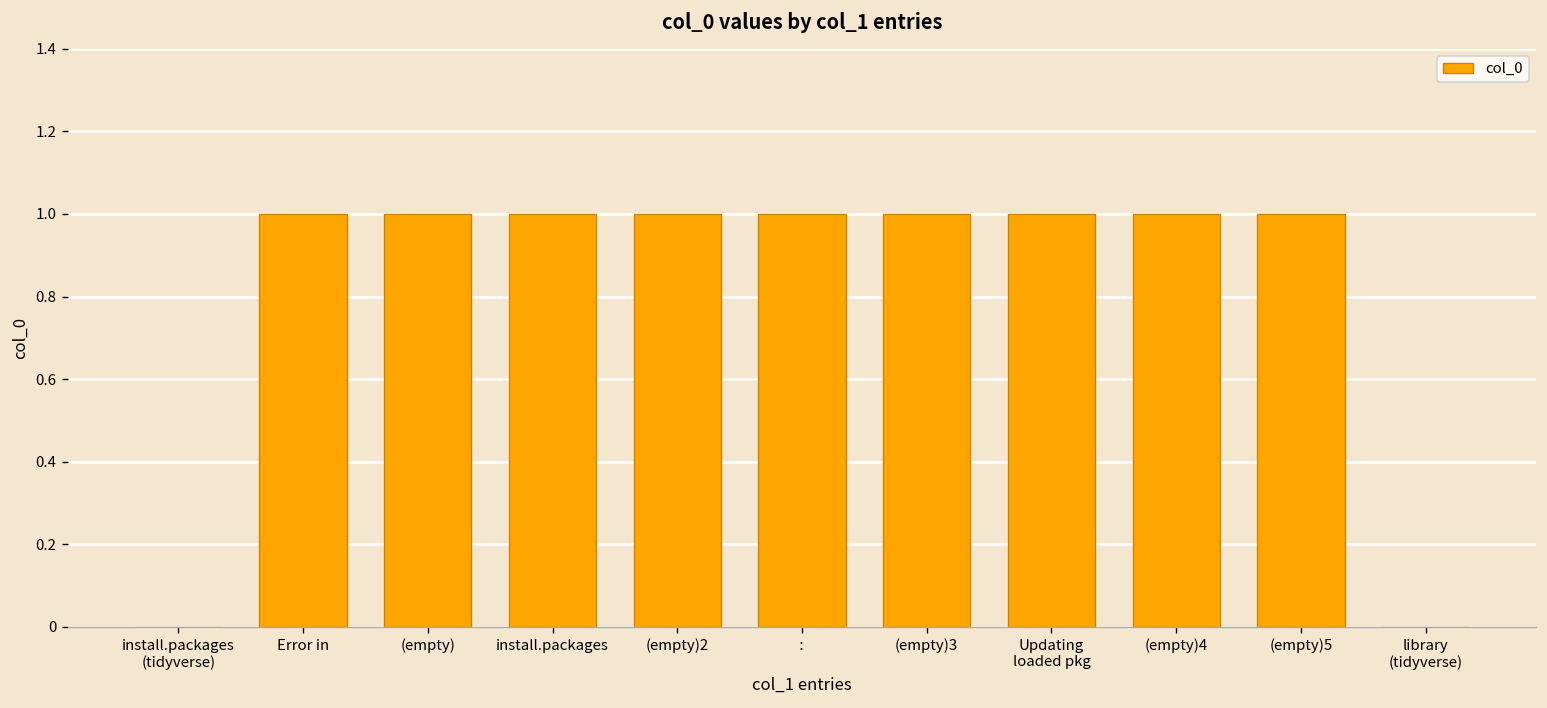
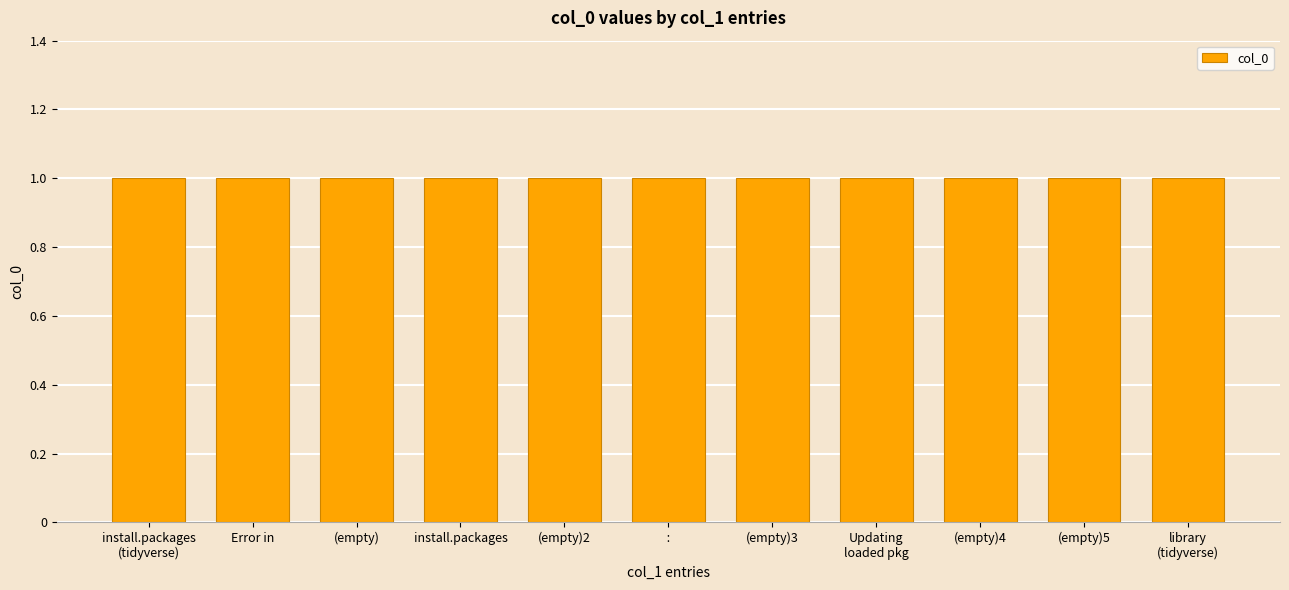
install.packages (tidyverse): 0 -> 1
library (tidyverse): 0 -> 1
